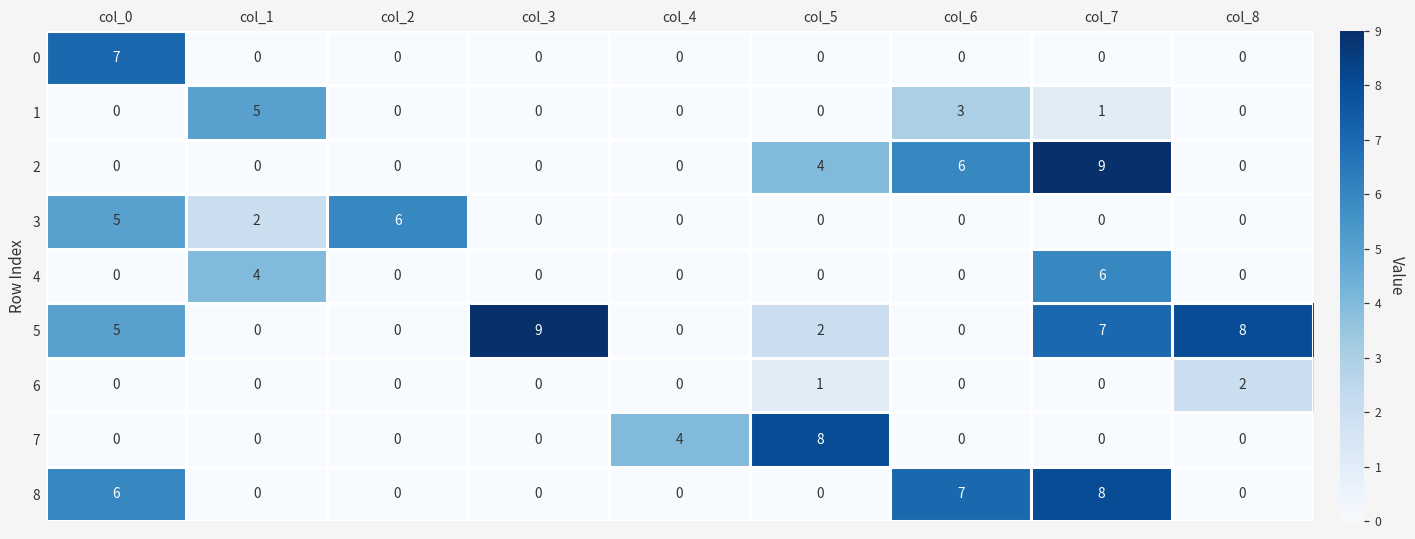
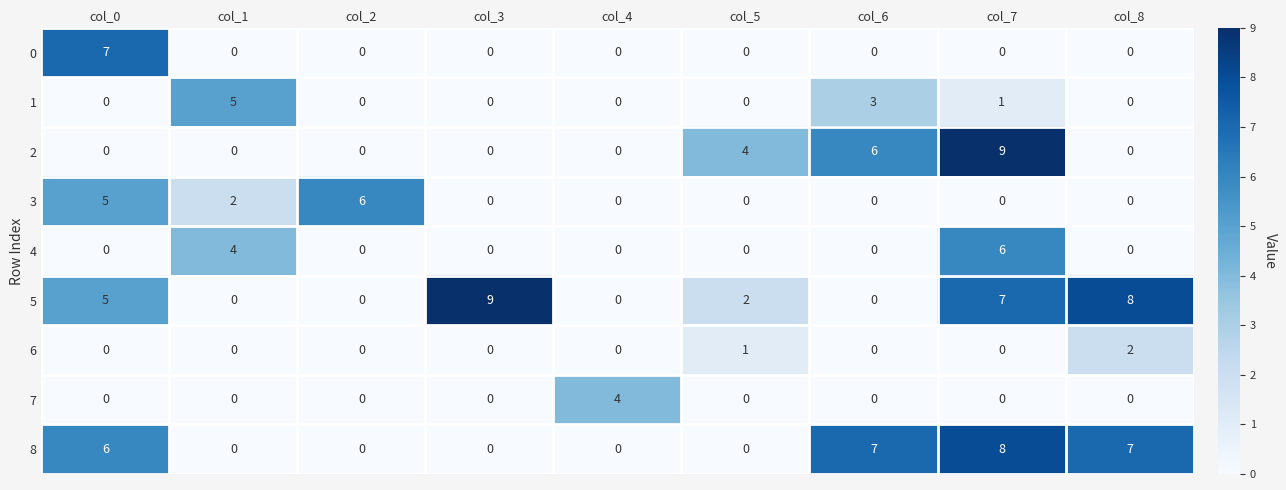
7, col_5: 8 -> 0
8, col_8: 0 -> 7
